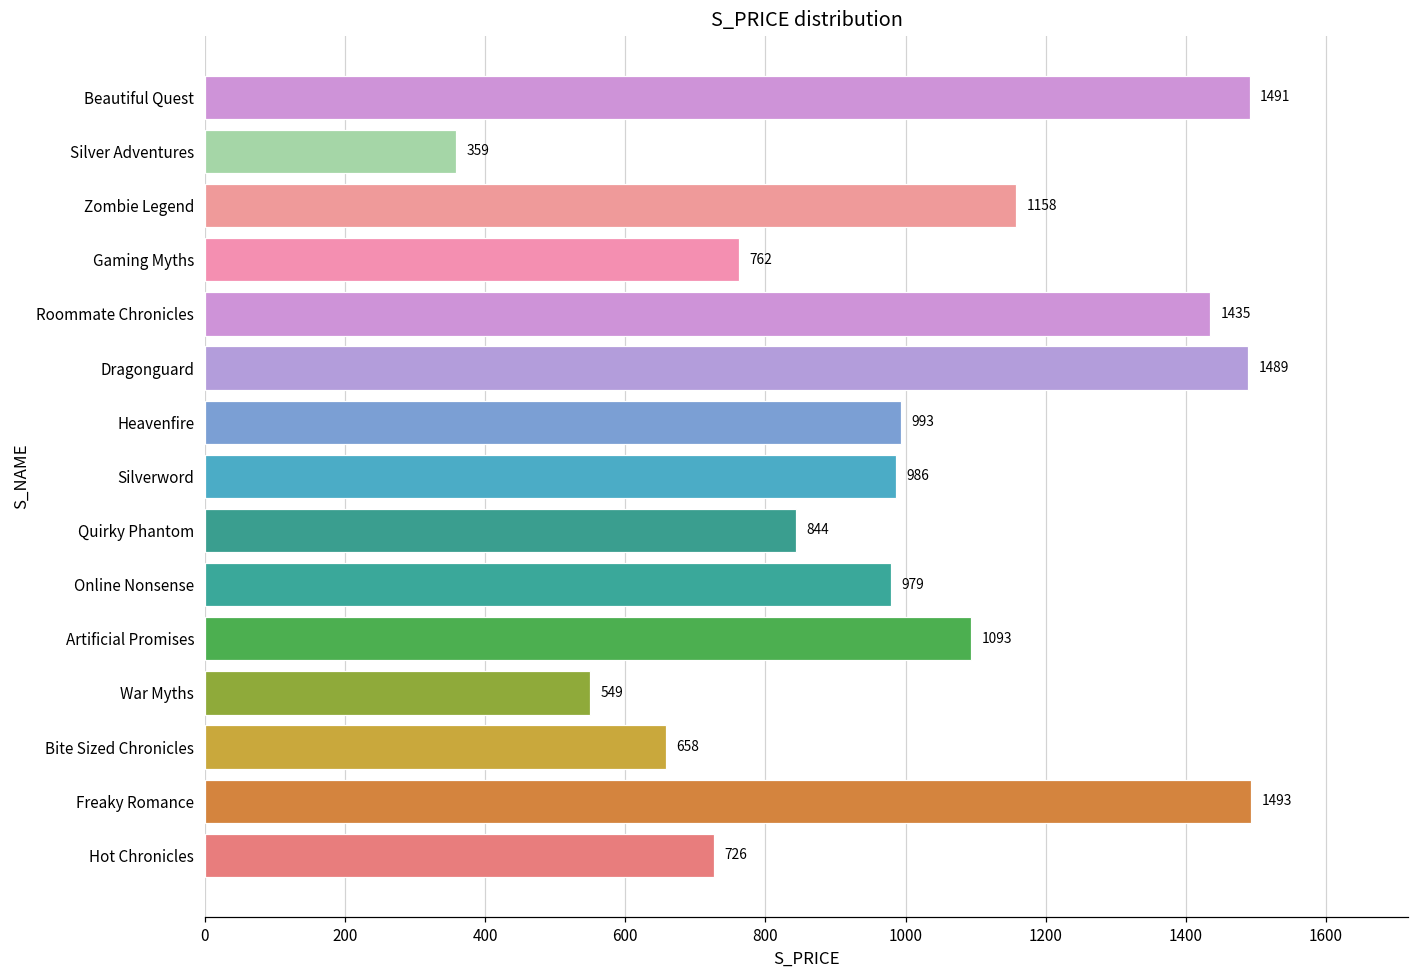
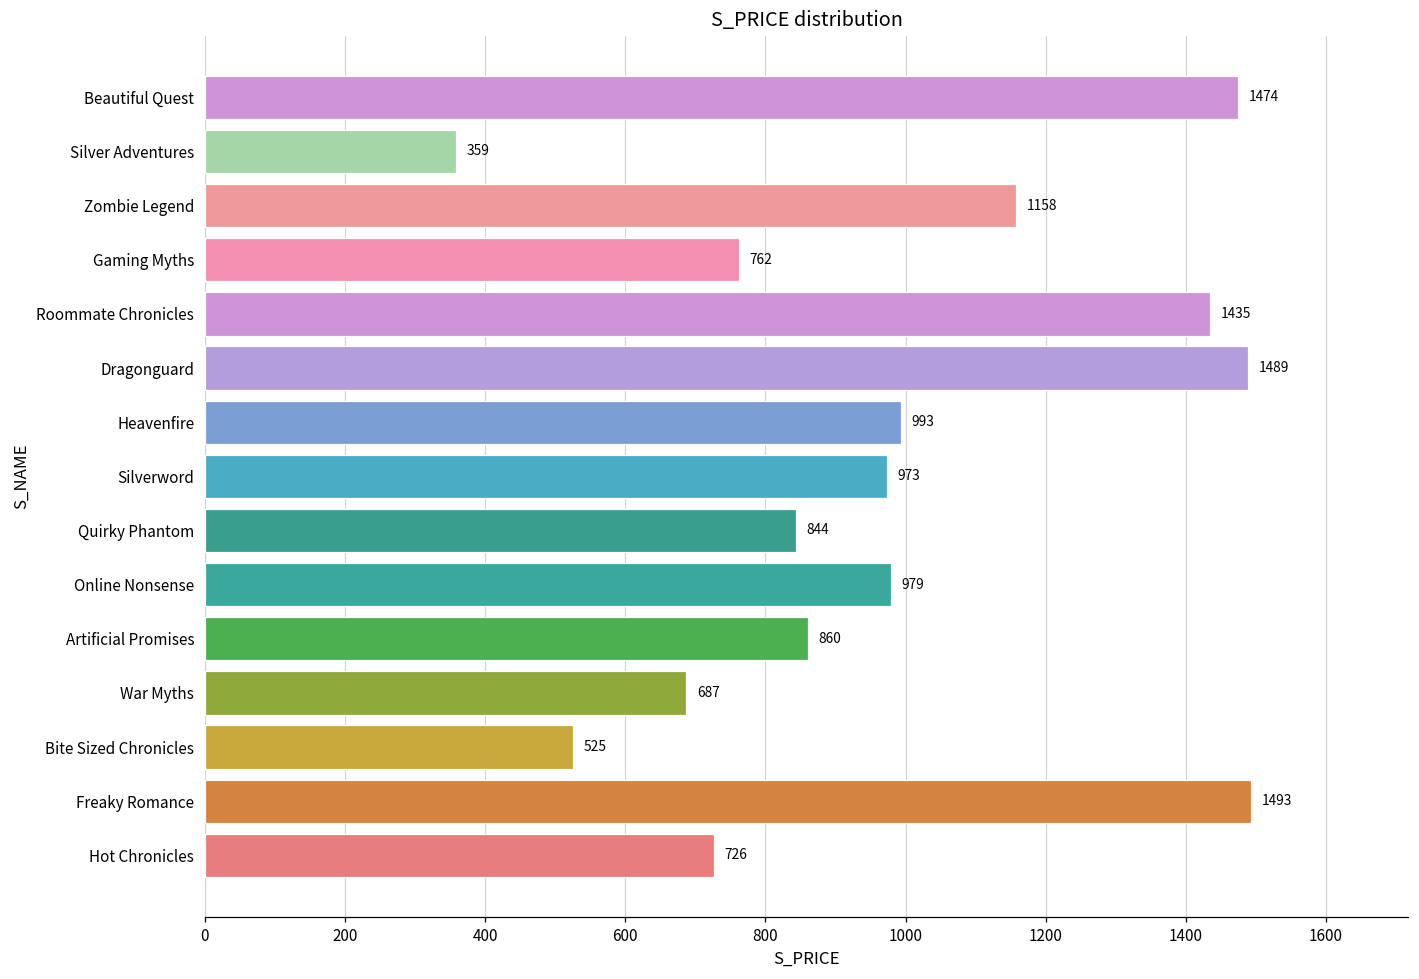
Beautiful Quest: 1491 -> 1474
Silverword: 986 -> 973
Artificial Promises: 1093 -> 860
War Myths: 549 -> 687
Bite Sized Chronicles: 658 -> 525
